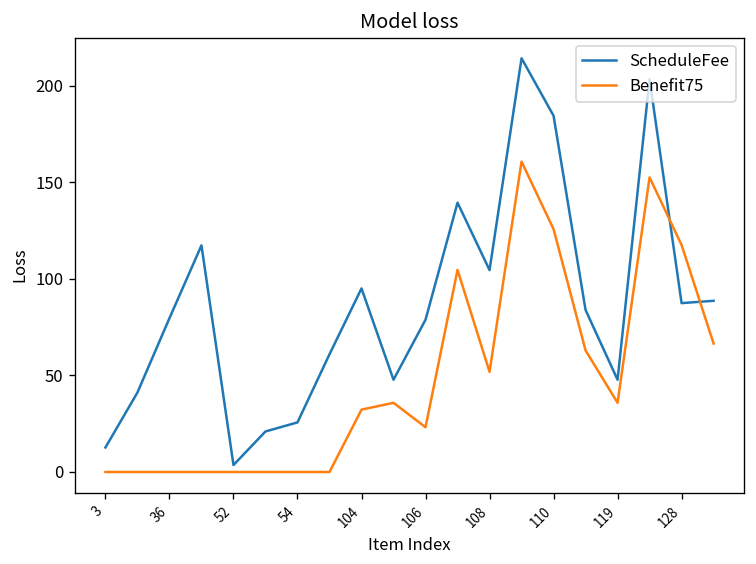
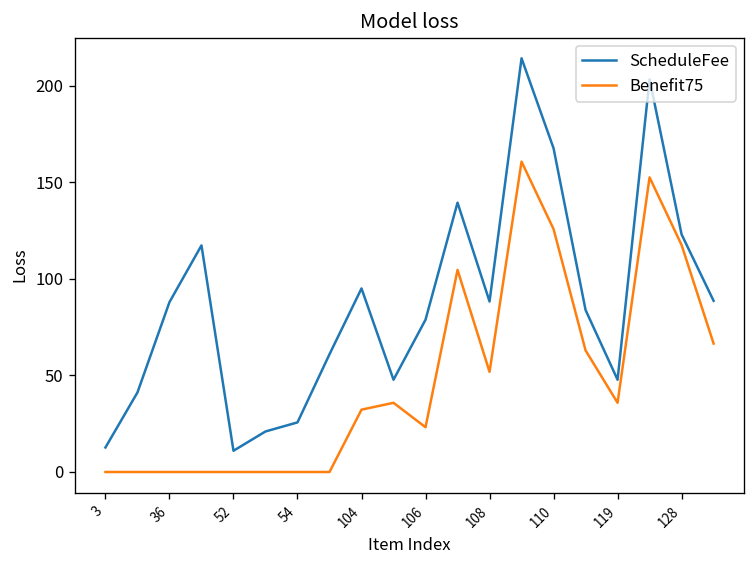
ScheduleFee, 36: 80 -> 88
ScheduleFee, 52: 4 -> 11
ScheduleFee, 108: 105 -> 88
ScheduleFee, 110: 185 -> 168
ScheduleFee, 128: 88 -> 123
